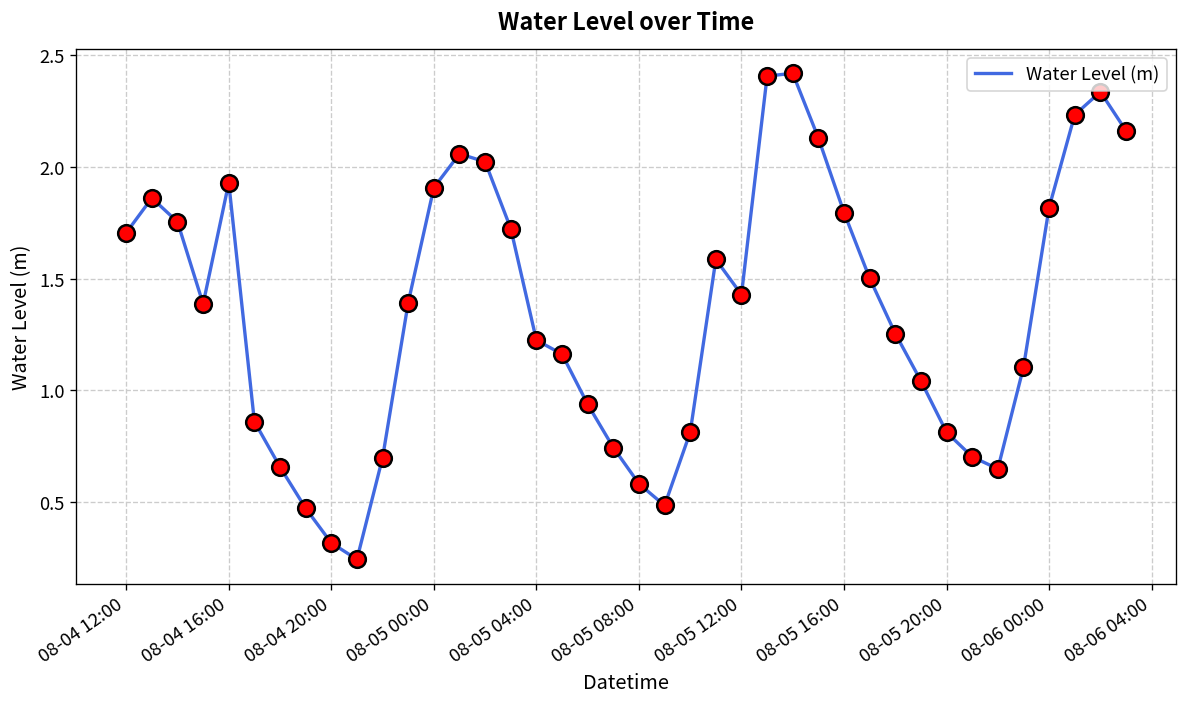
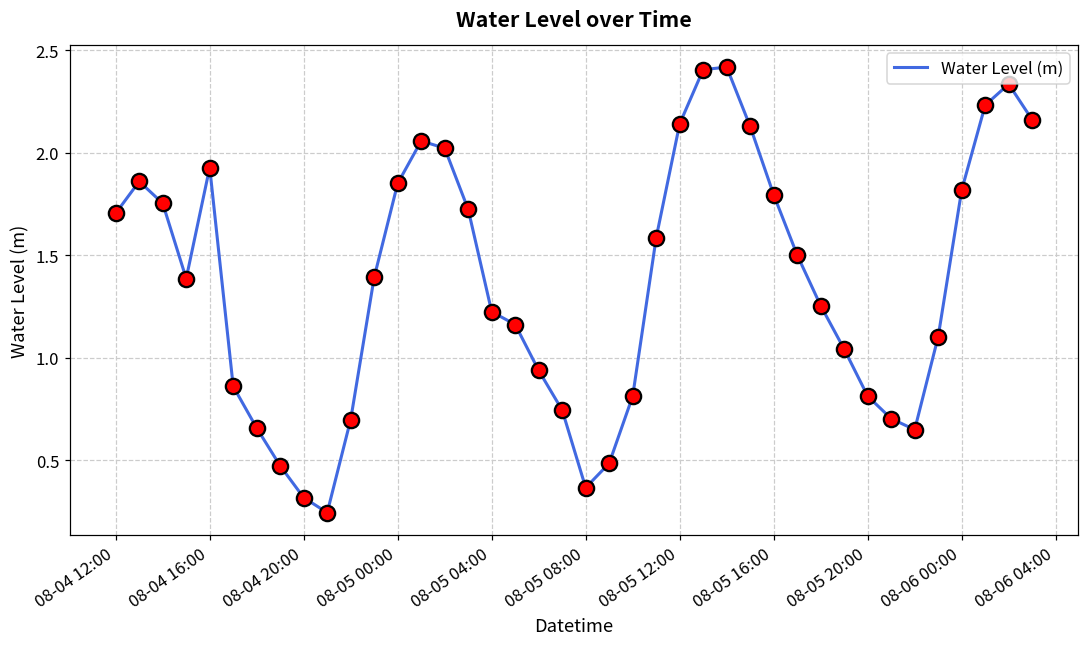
08-05 00:00: 1.91 -> 1.85
08-05 08:00: 0.58 -> 0.37
08-05 12:00: 1.43 -> 2.14
